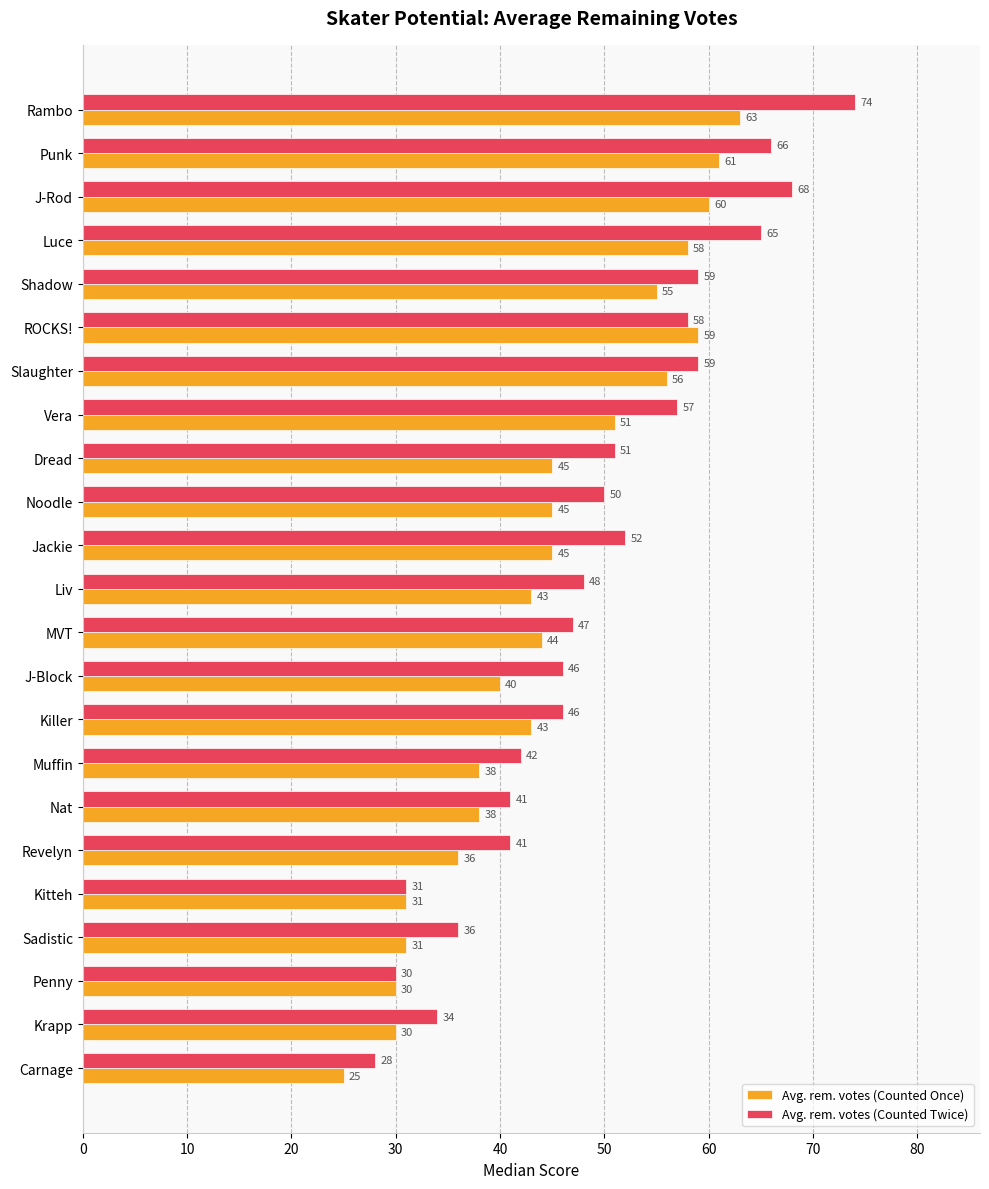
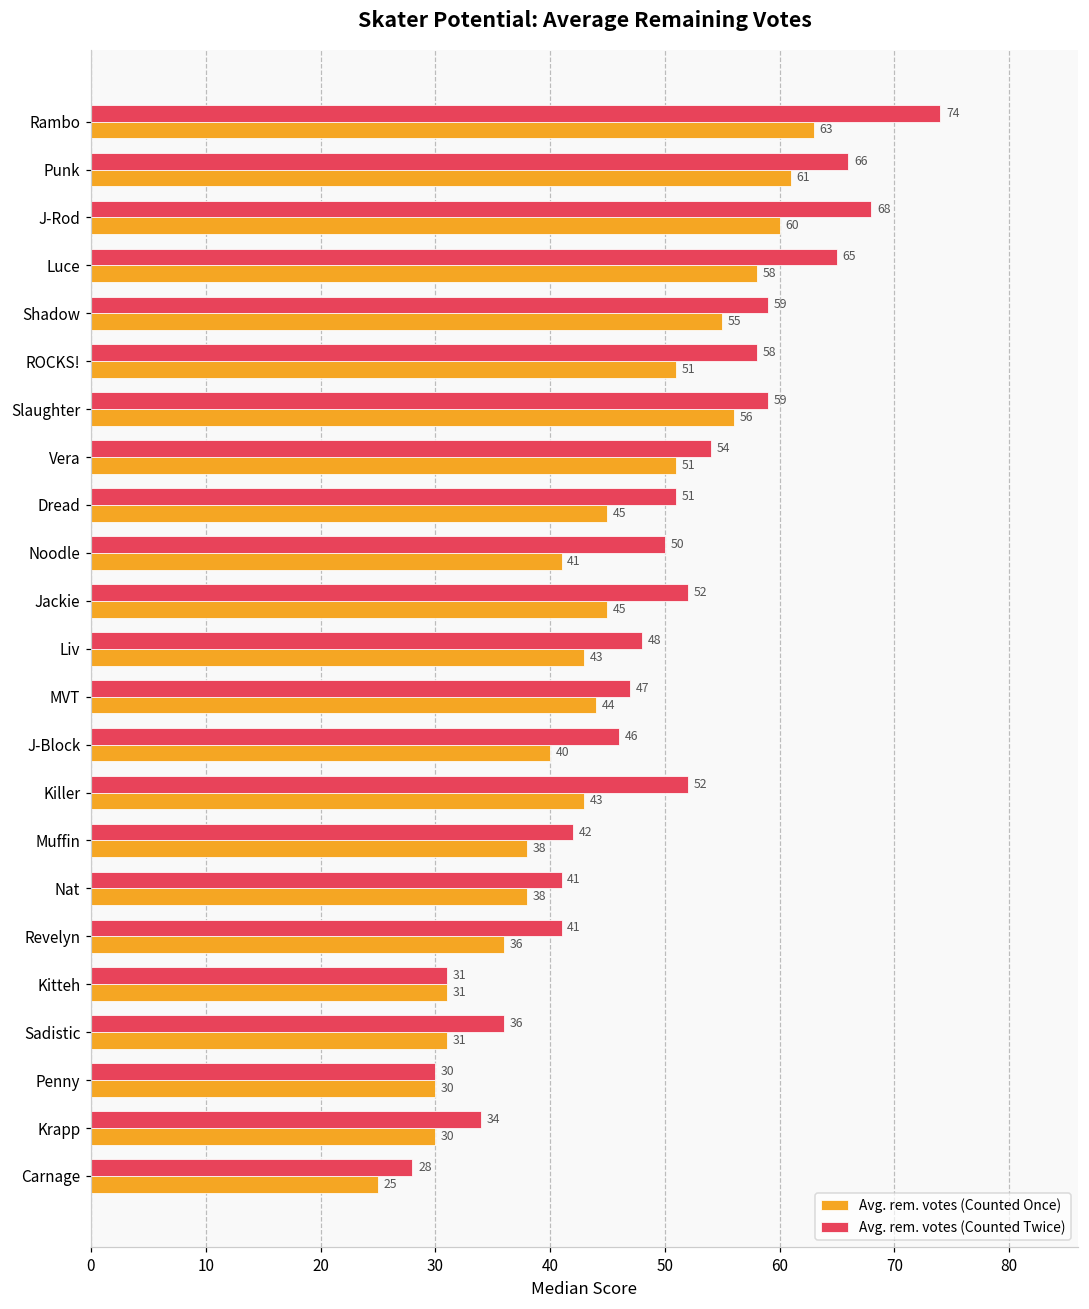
Avg. rem. votes (Counted Once), ROCKS!: 59 -> 51
Avg. rem. votes (Counted Twice), Vera: 57 -> 54
Avg. rem. votes (Counted Once), Noodle: 45 -> 41
Avg. rem. votes (Counted Twice), Killer: 46 -> 52
